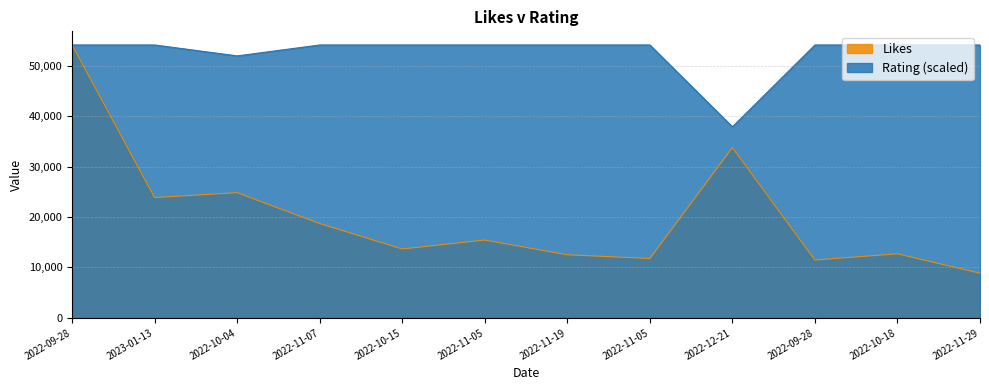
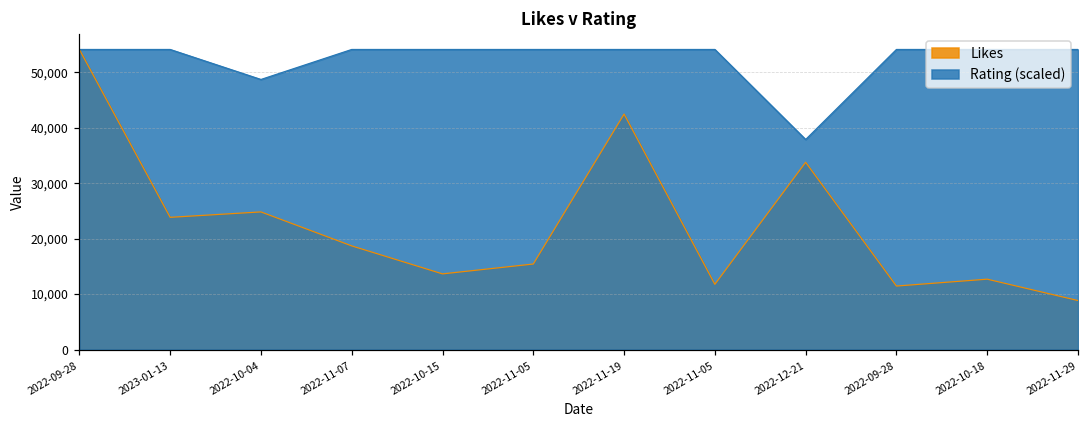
Rating (scaled), 2022-10-04: 52,000 -> 49,000
Likes, 2022-11-19: 13,000 -> 42,000
